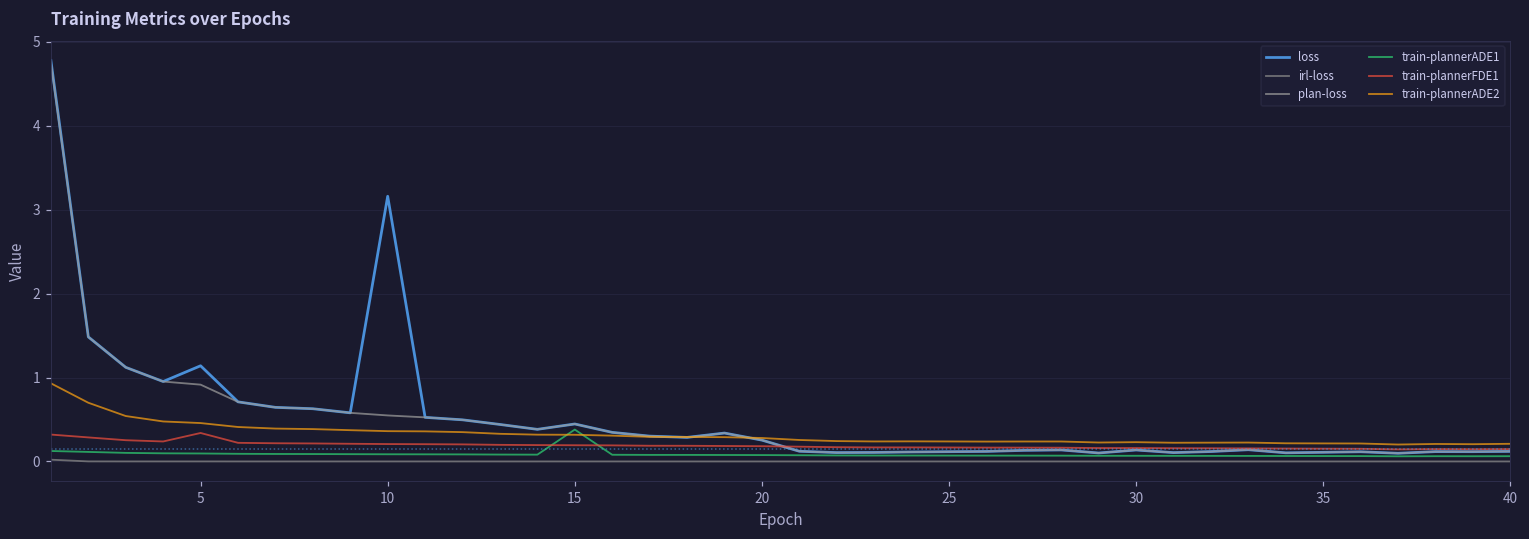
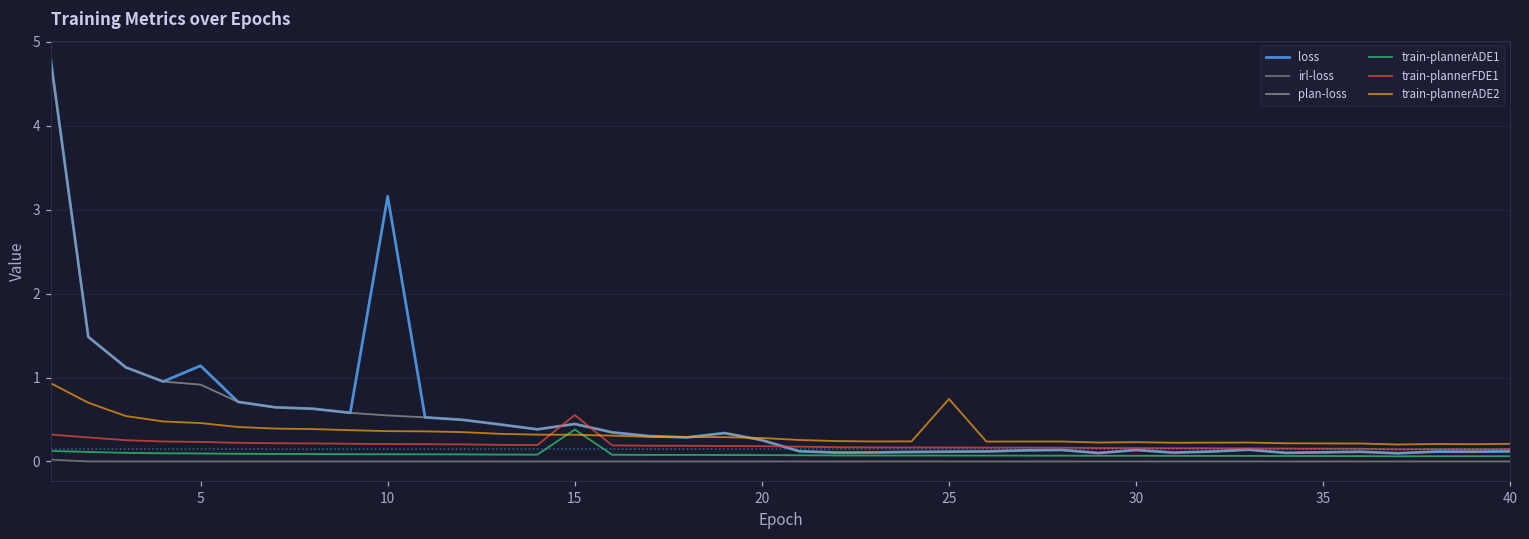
train-plannerFDE1, 5: 0.3 -> 0.2
train-plannerFDE1, 15: 0.2 -> 0.6
train-plannerADE2, 25: 0.2 -> 0.7
